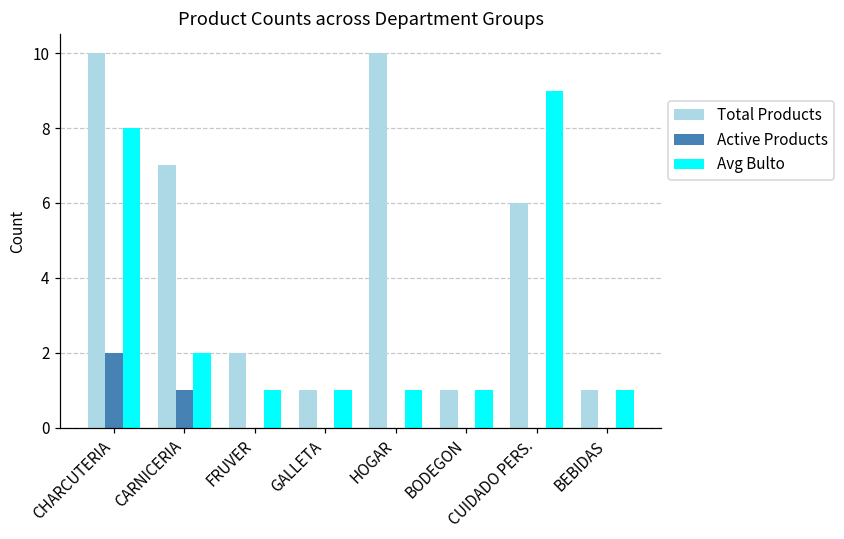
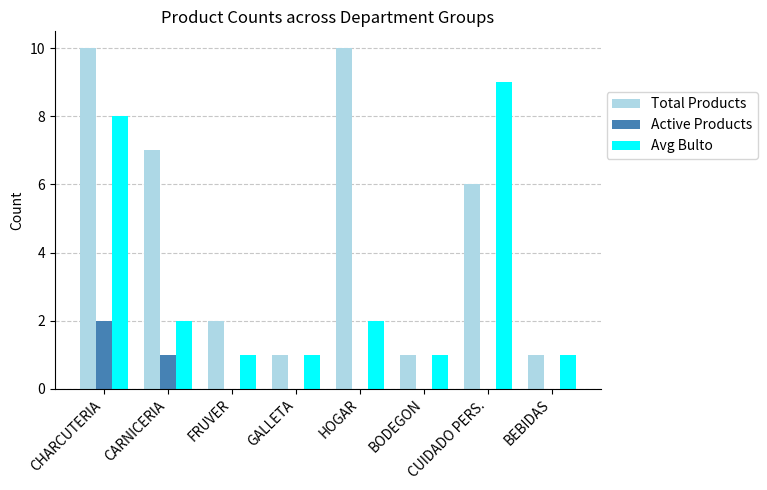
Avg Bulto, HOGAR: 1 -> 2
